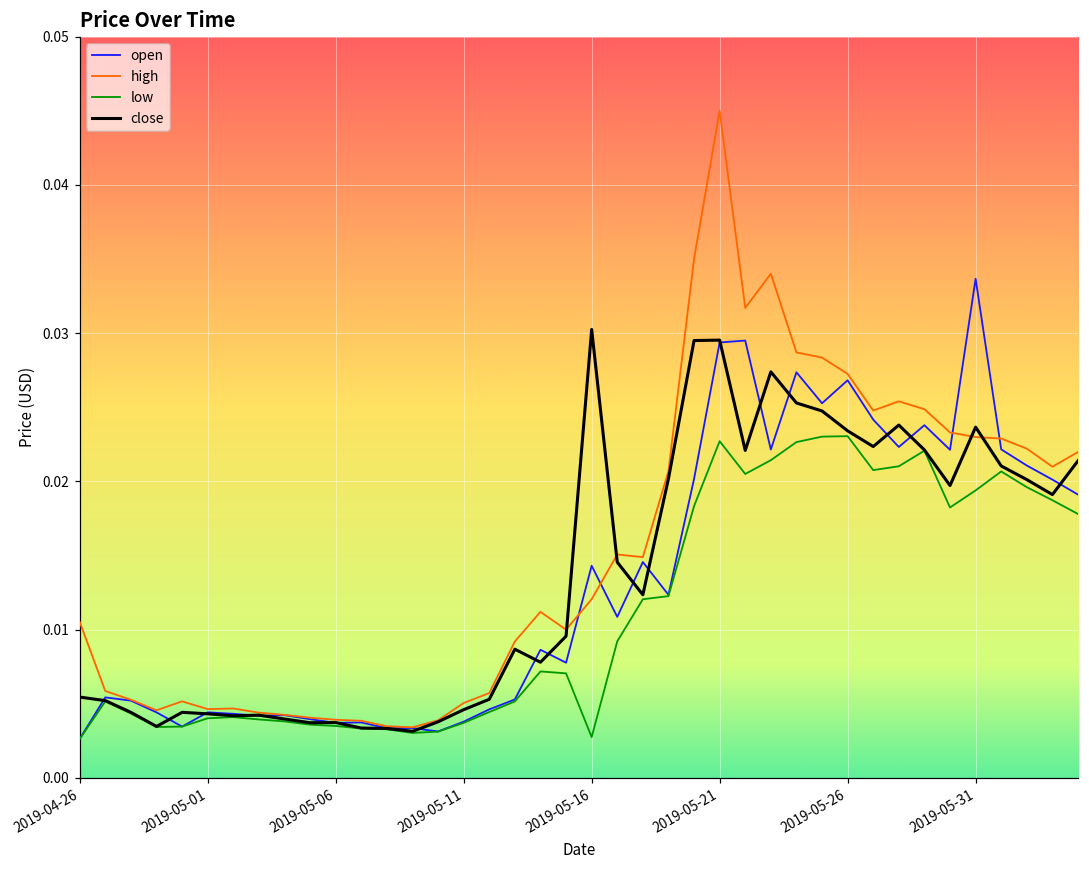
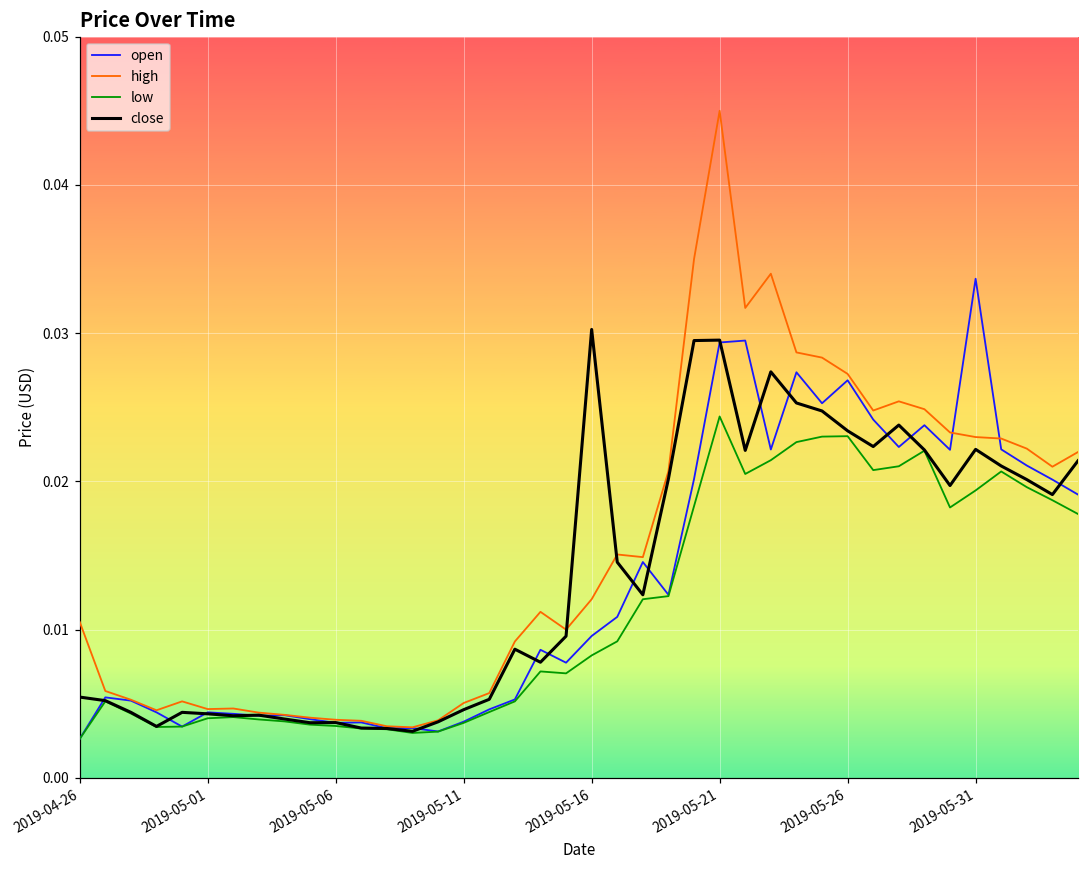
open, 2019-05-16: 0.0143 -> 0.0096
low, 2019-05-16: 0.0028 -> 0.0083
low, 2019-05-21: 0.0227 -> 0.0244
close, 2019-05-31: 0.0237 -> 0.0222
